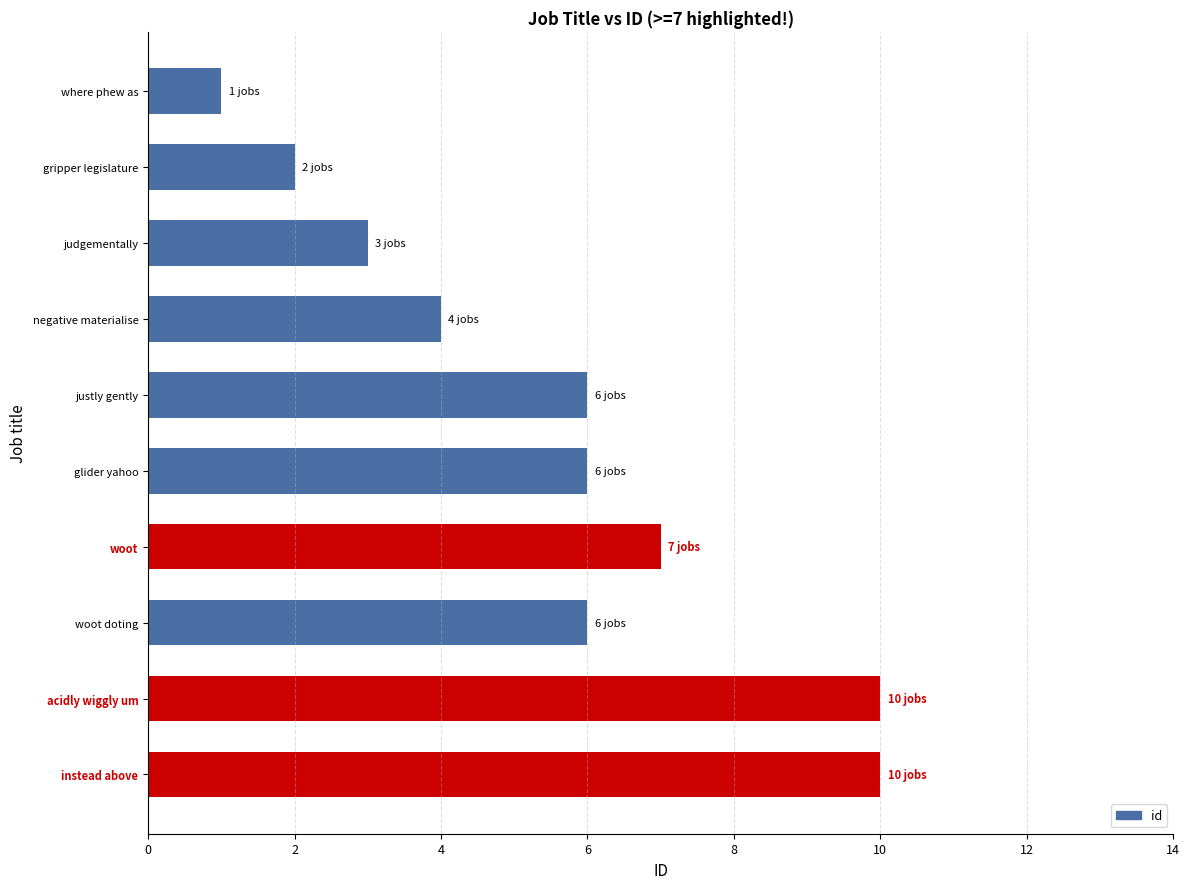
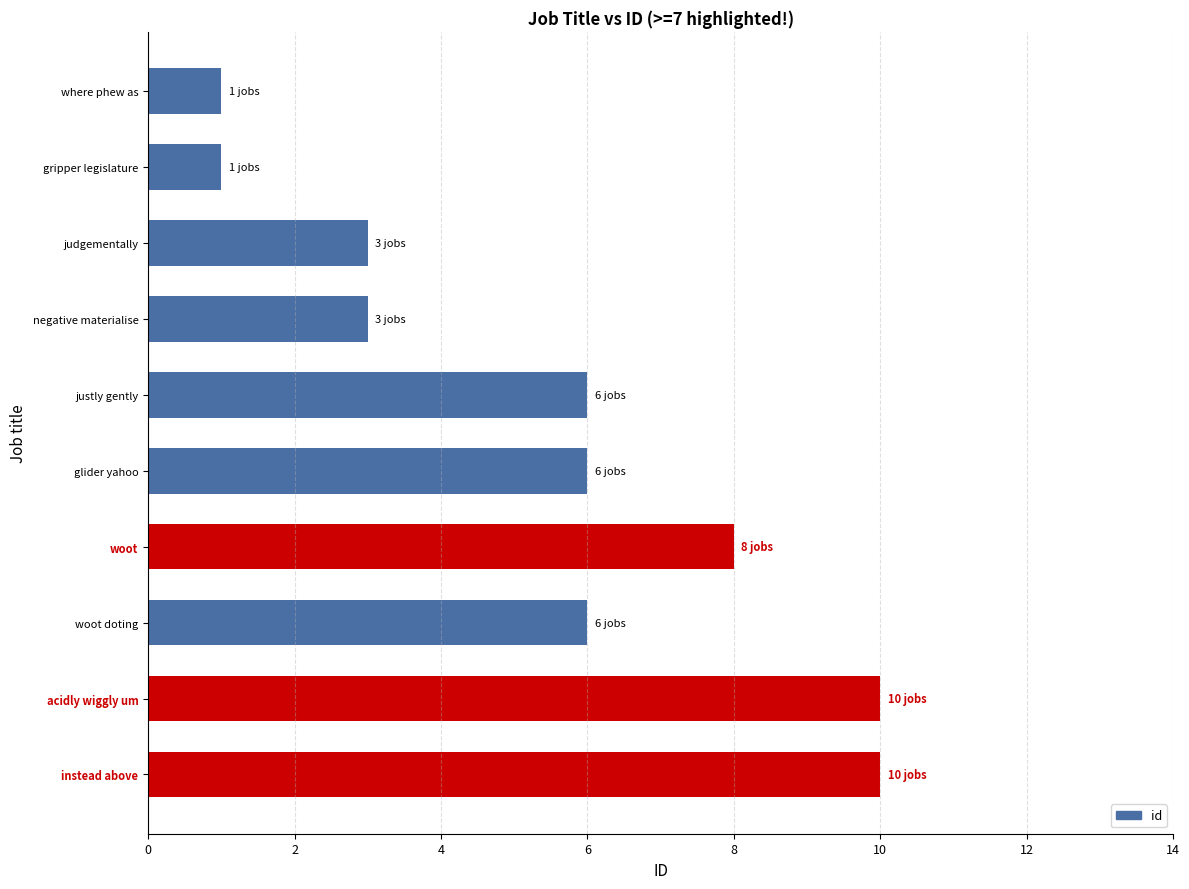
gripper legislature: 2 -> 1
negative materialise: 4 -> 3
woot: 7 -> 8
